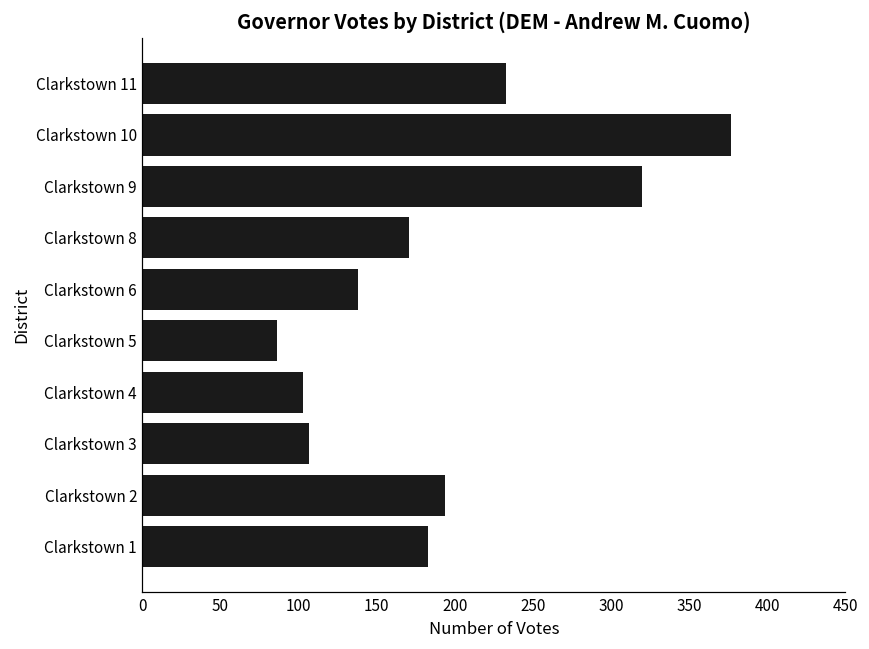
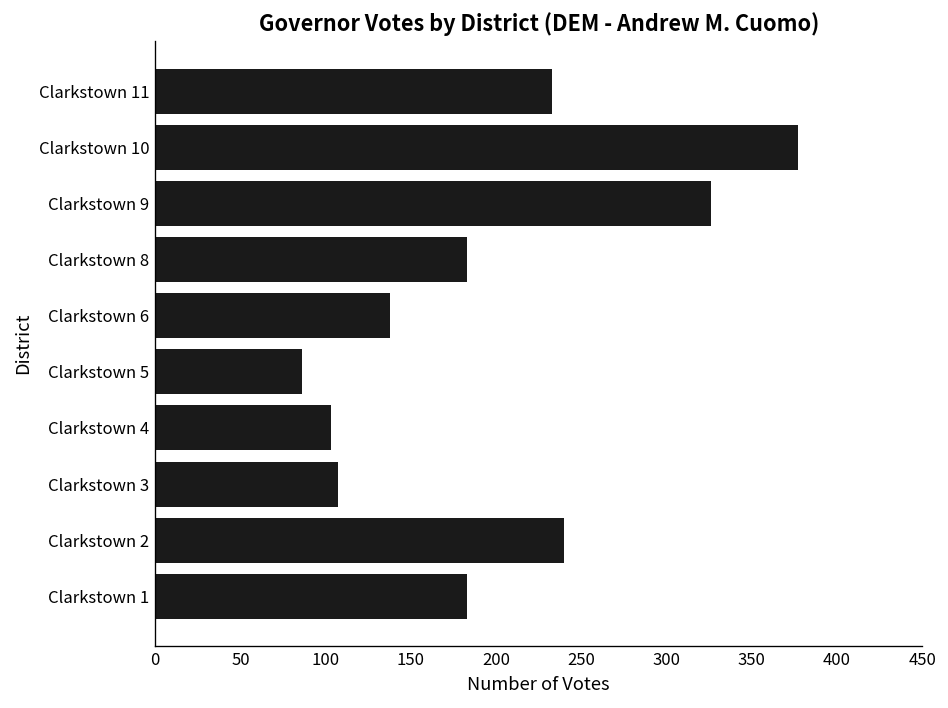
Clarkstown 9: 320 -> 326
Clarkstown 8: 171 -> 183
Clarkstown 2: 194 -> 240
